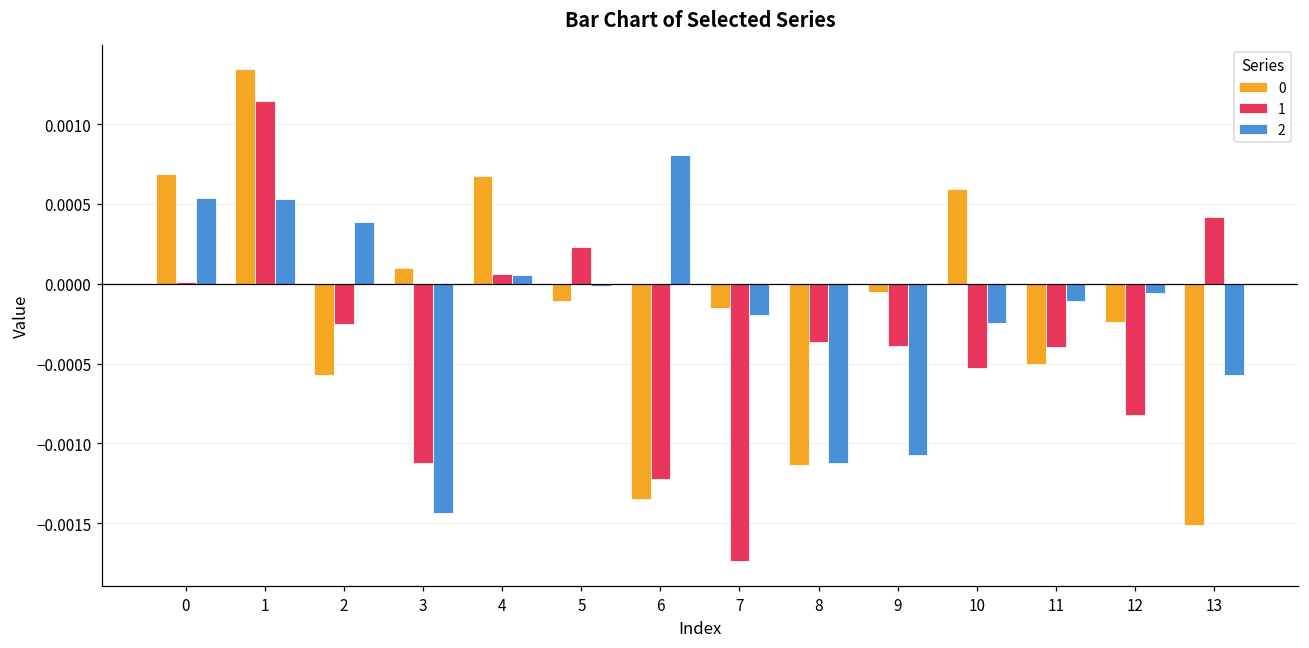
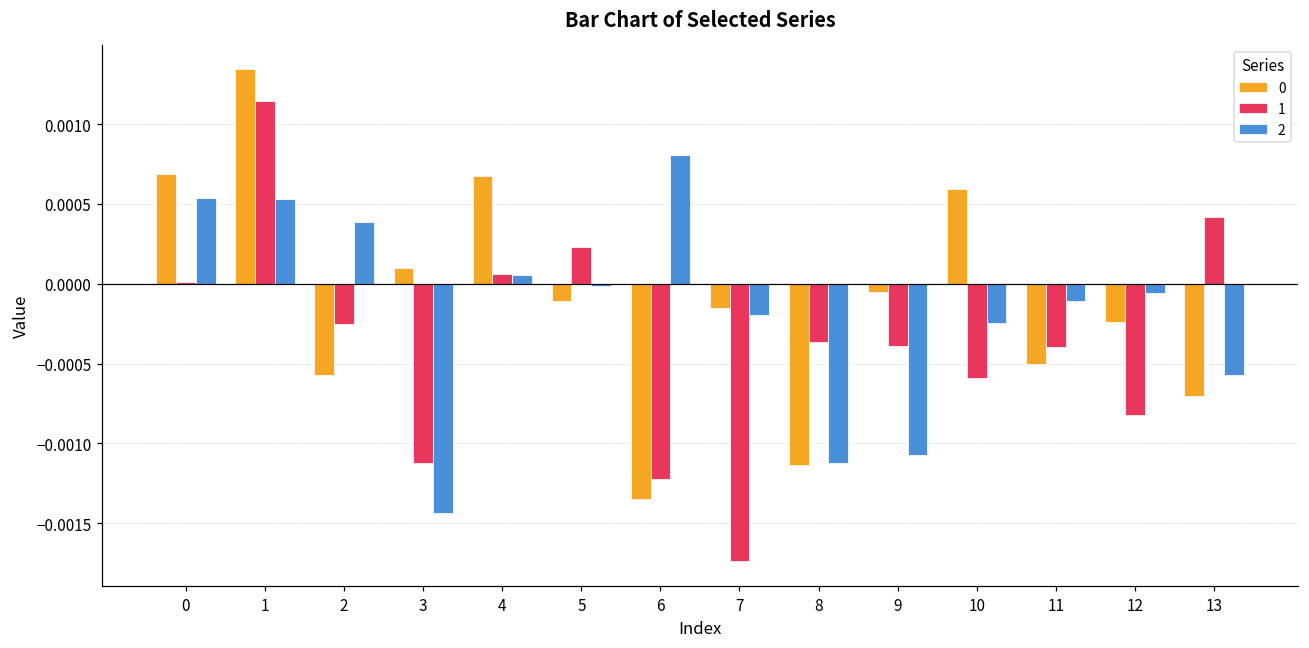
1, 10: -0.00053 -> -0.00059
0, 13: -0.00151 -> -0.00070
